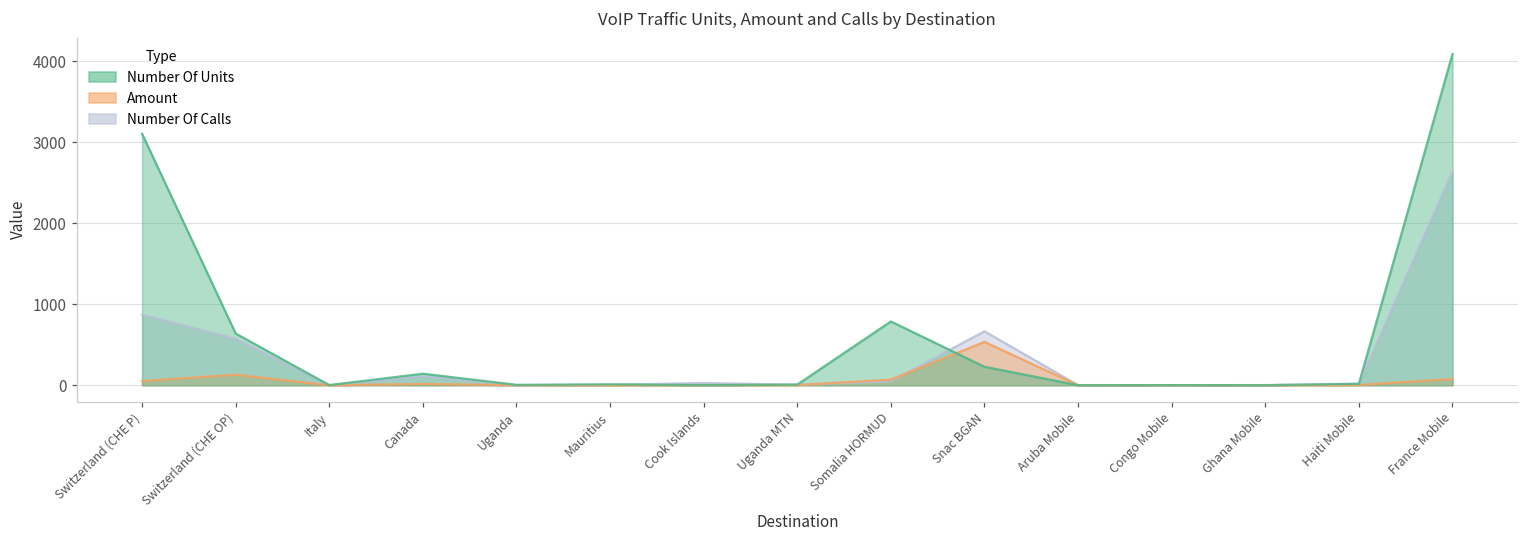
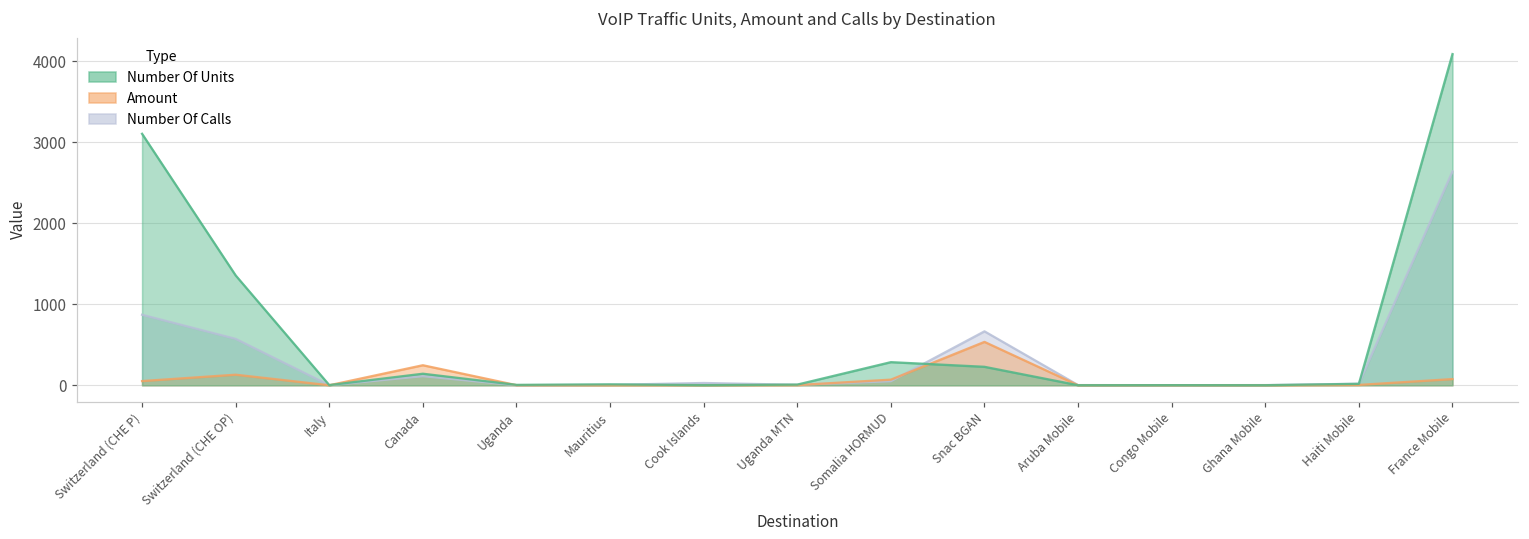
Number Of Units, Switzerland (CHE OP): 600 -> 1400
Amount, Canada: 0 -> 200
Number Of Units, Somalia HORMUD: 800 -> 300
